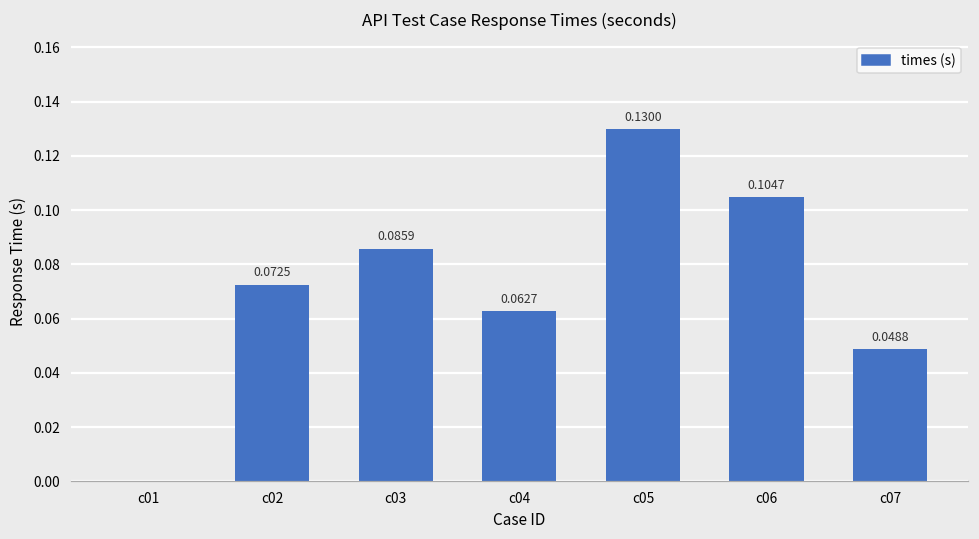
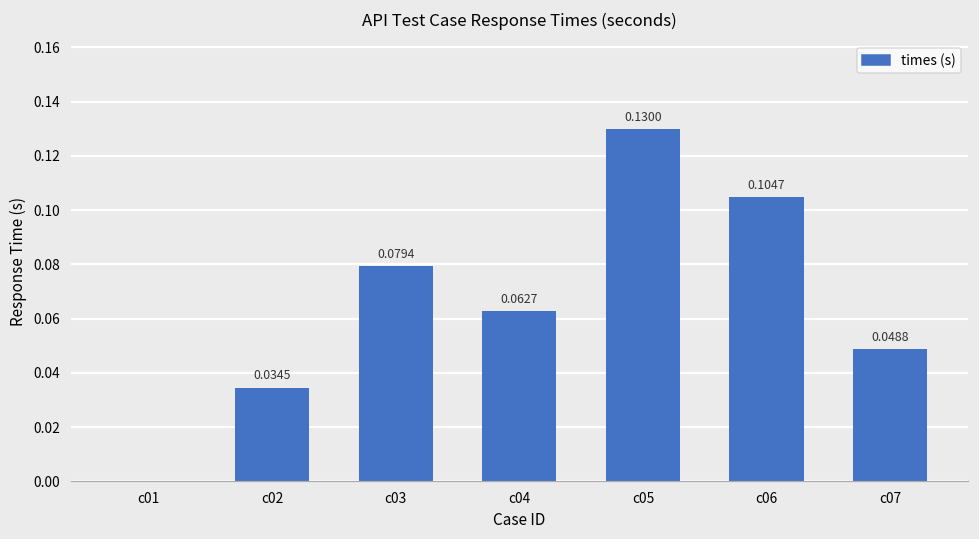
c02: 0.0725 -> 0.0345
c03: 0.0859 -> 0.0794
